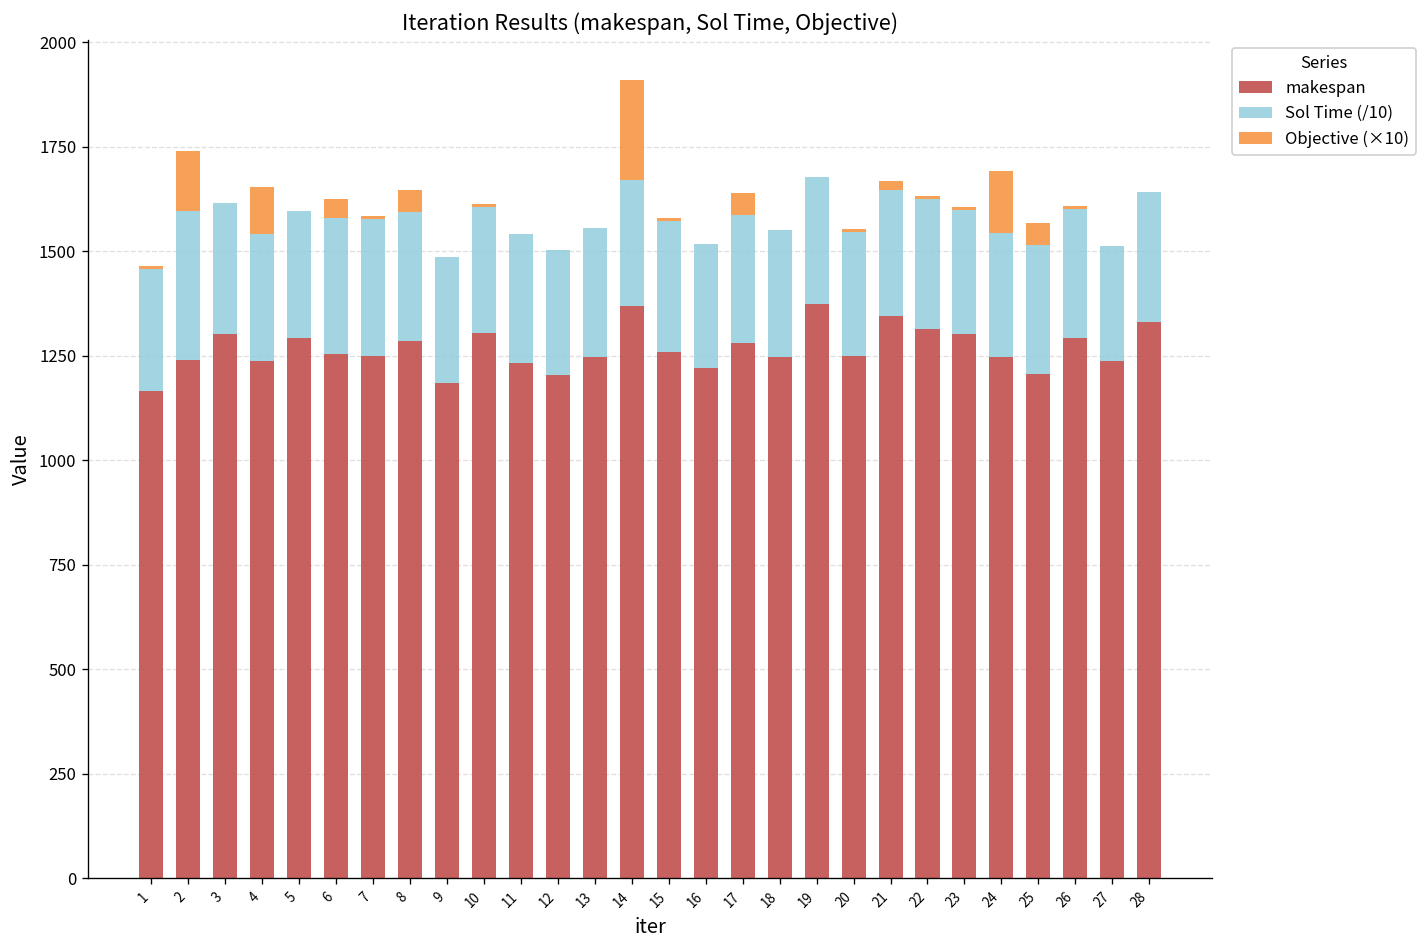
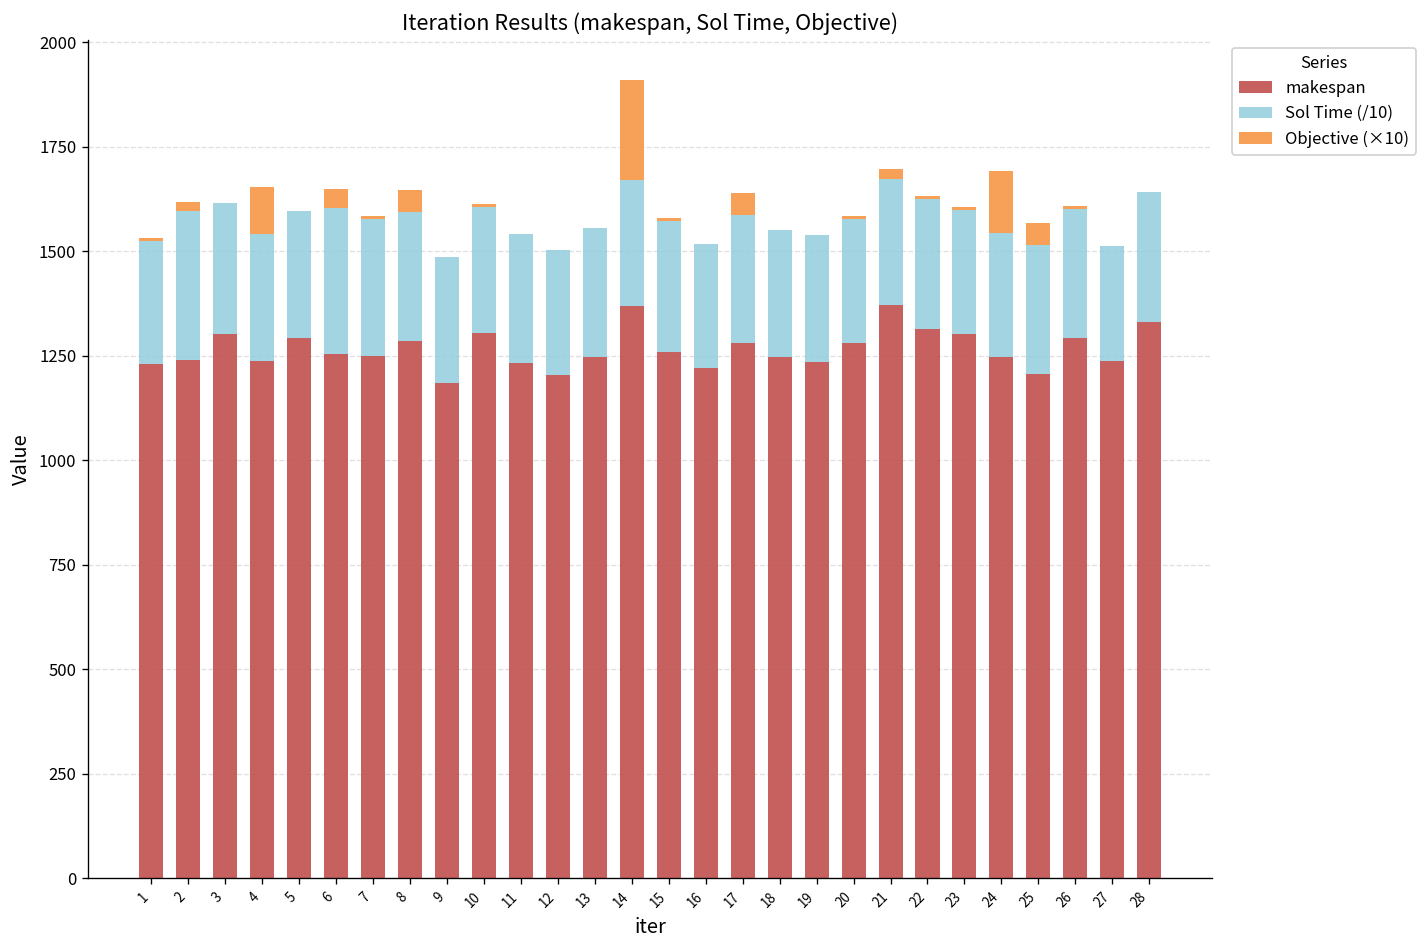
makespan, 1: 1170 -> 1230
Objective (×10), 2: 140 -> 20
Sol Time (/10), 6: 330 -> 350
makespan, 19: 1370 -> 1240
makespan, 20: 1250 -> 1280
makespan, 21: 1350 -> 1370
